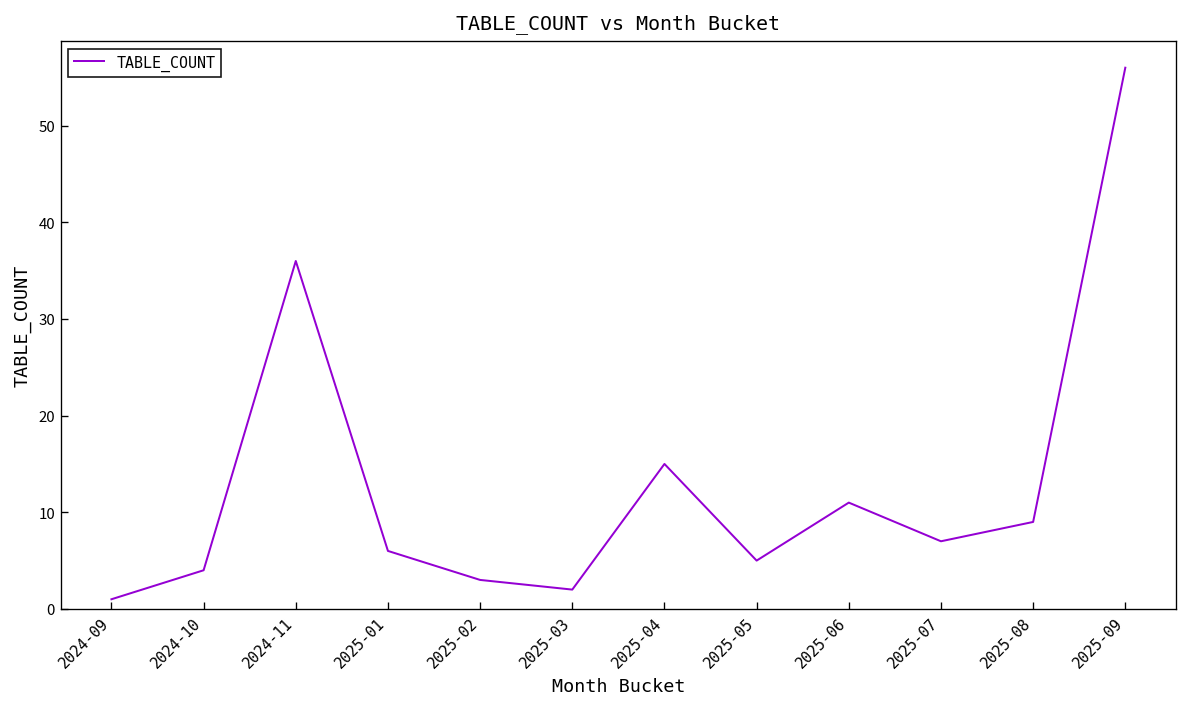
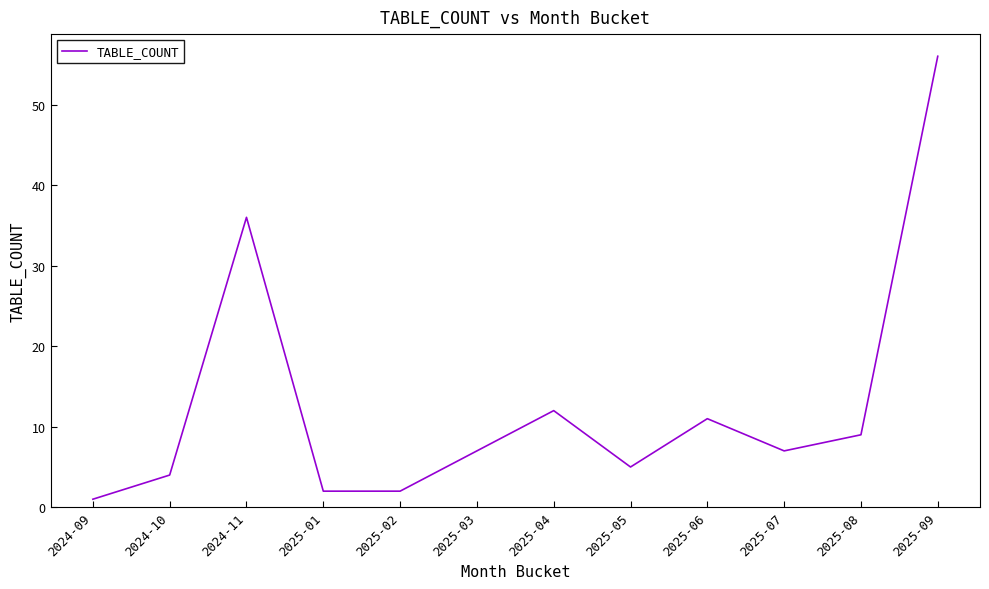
2025-01: 6 -> 2
2025-02: 3 -> 2
2025-03: 2 -> 7
2025-04: 15 -> 12
